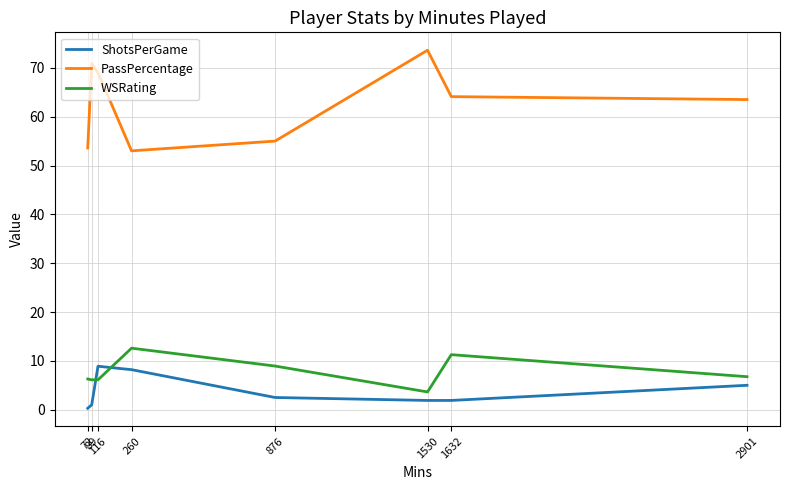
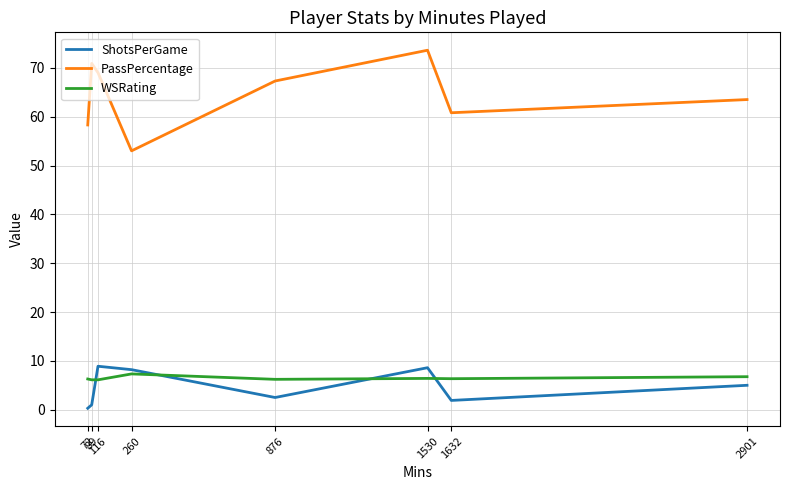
PassPercentage, 72: 54 -> 58
WSRating, 260: 13 -> 7
PassPercentage, 876: 55 -> 67
WSRating, 876: 9 -> 6
ShotsPerGame, 1530: 2 -> 9
WSRating, 1530: 4 -> 6
PassPercentage, 1632: 64 -> 61
WSRating, 1632: 11 -> 6
